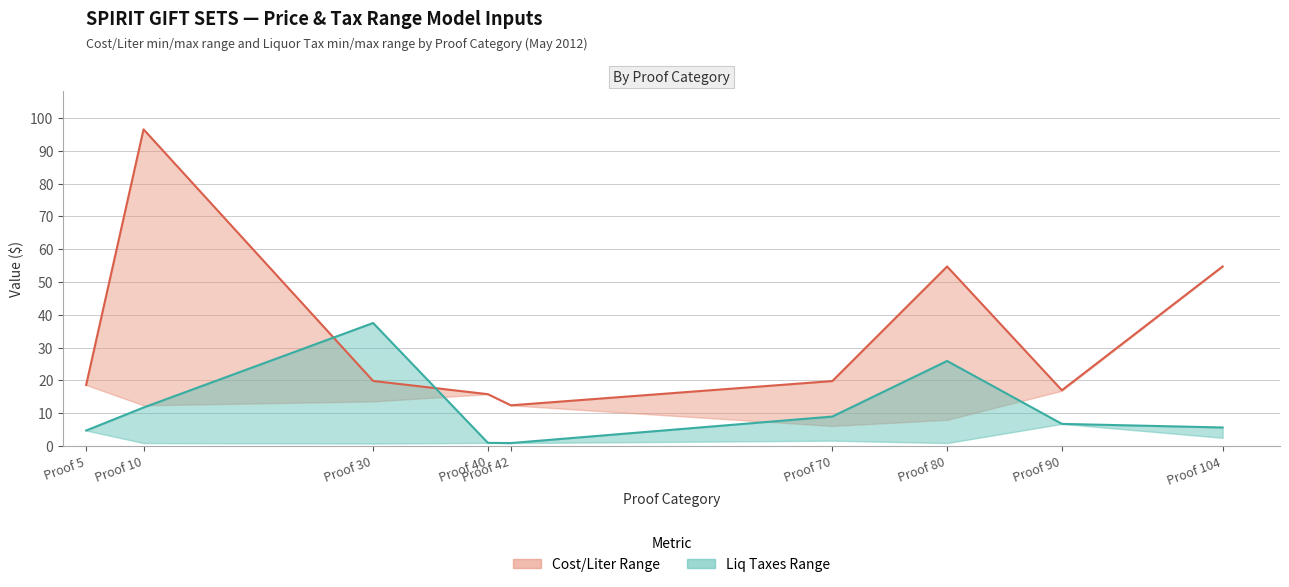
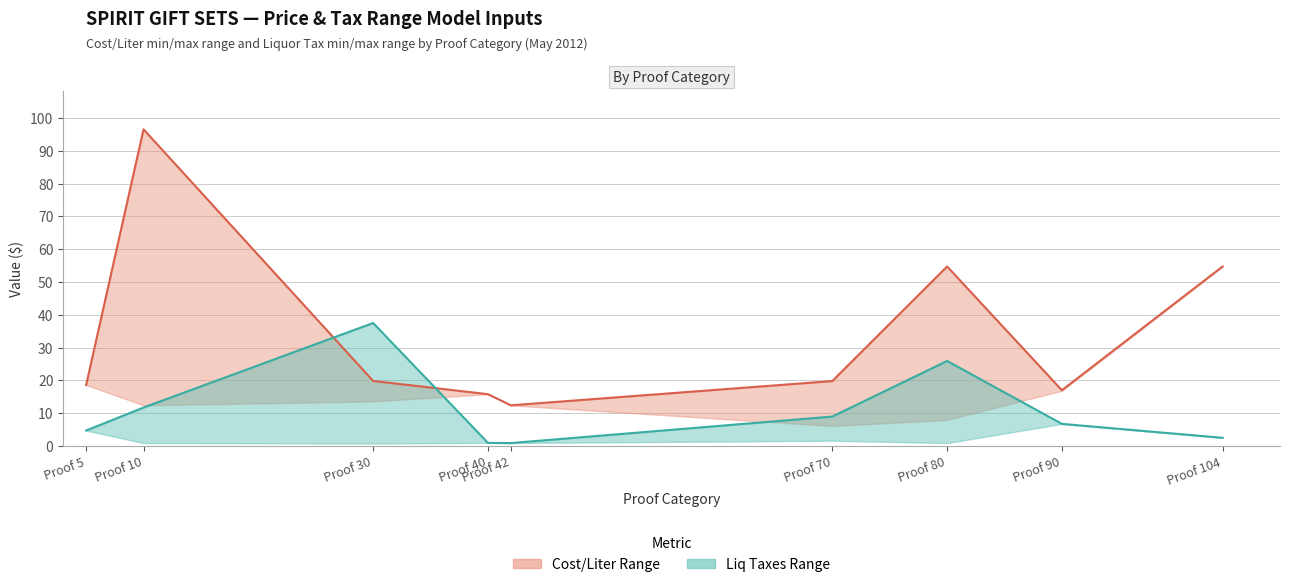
Liq Taxes Range, Proof 104: 6 -> 2
